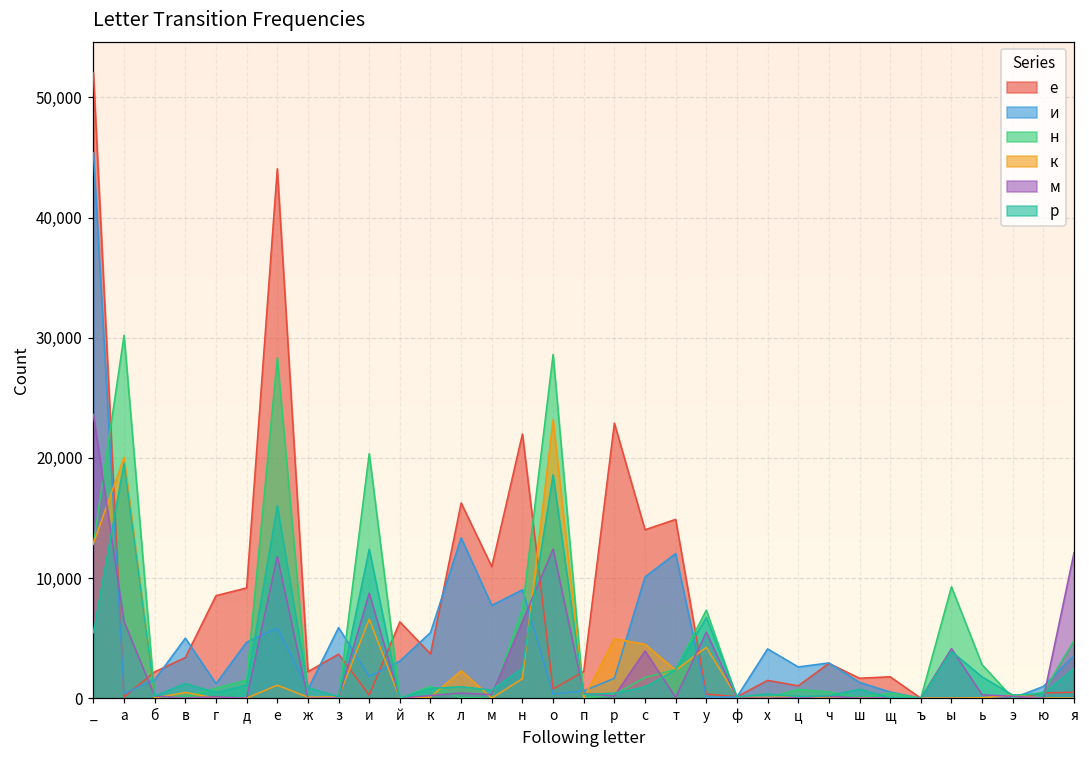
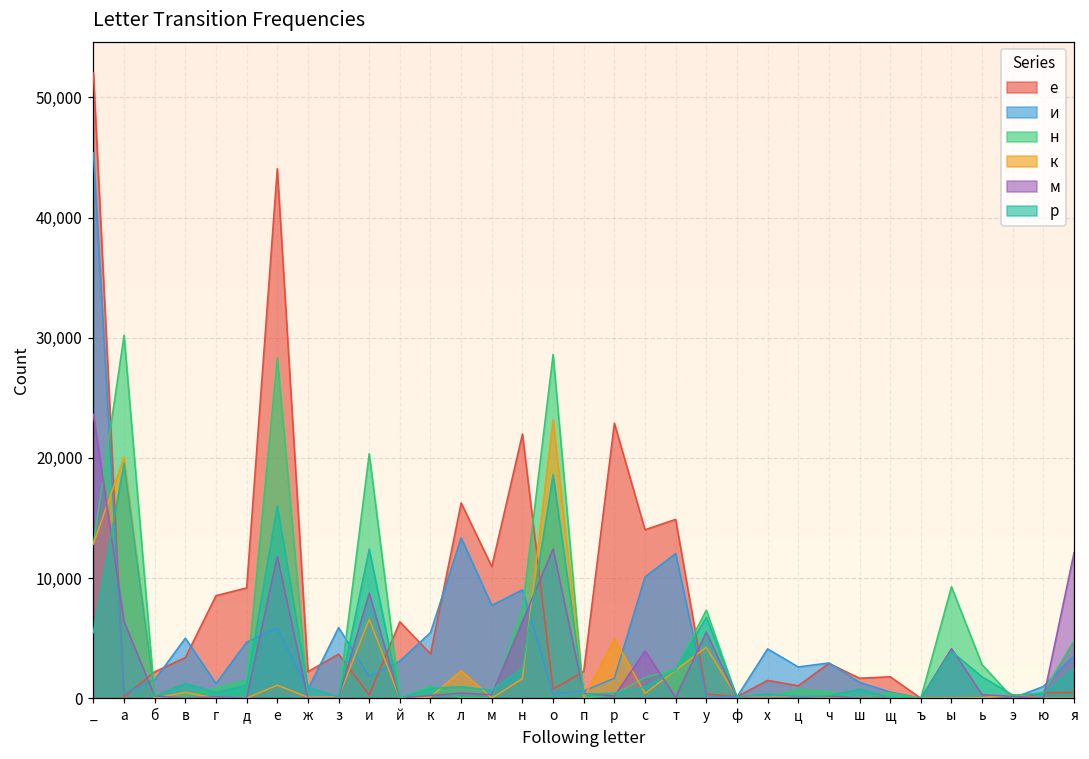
к, с: 4,500 -> 400
